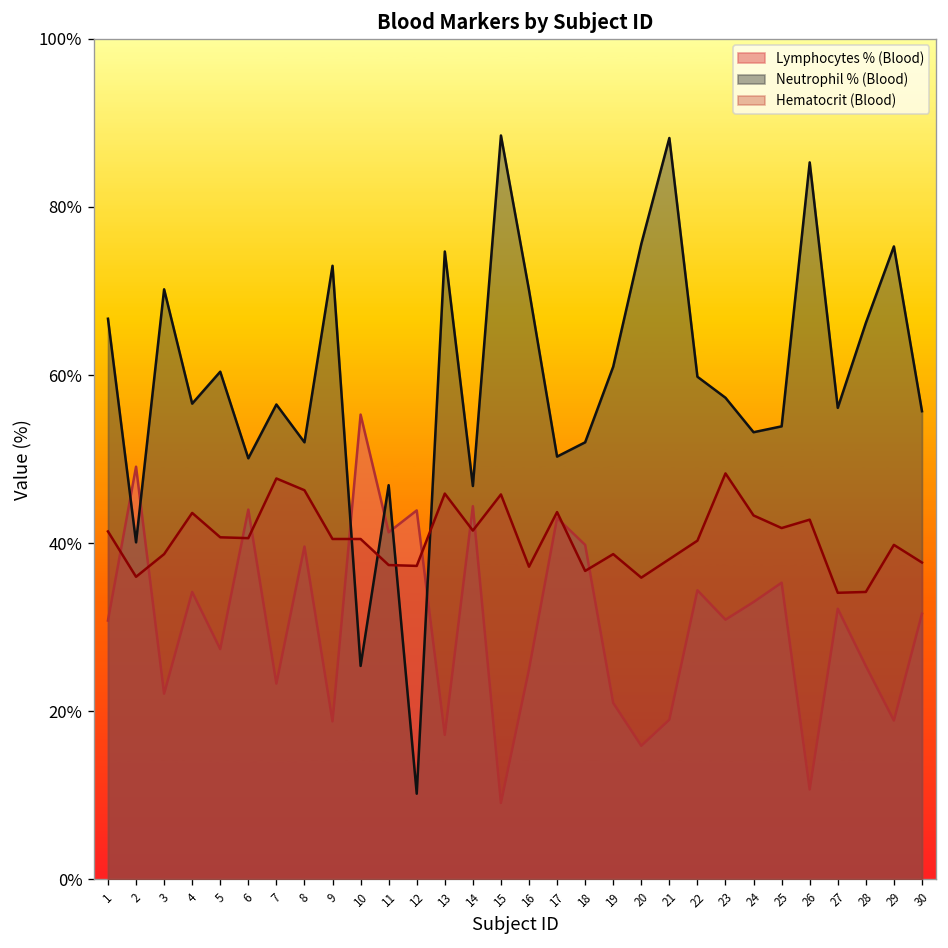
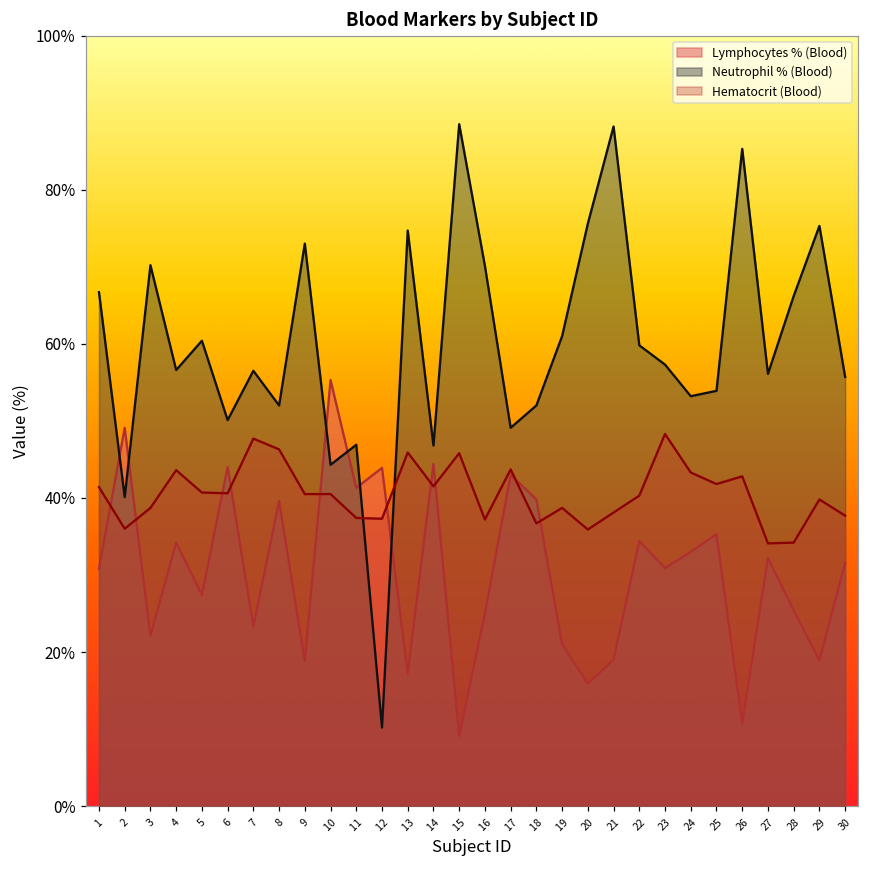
Neutrophil % (Blood), 10: 25% -> 44%
Neutrophil % (Blood), 17: 50% -> 49%
